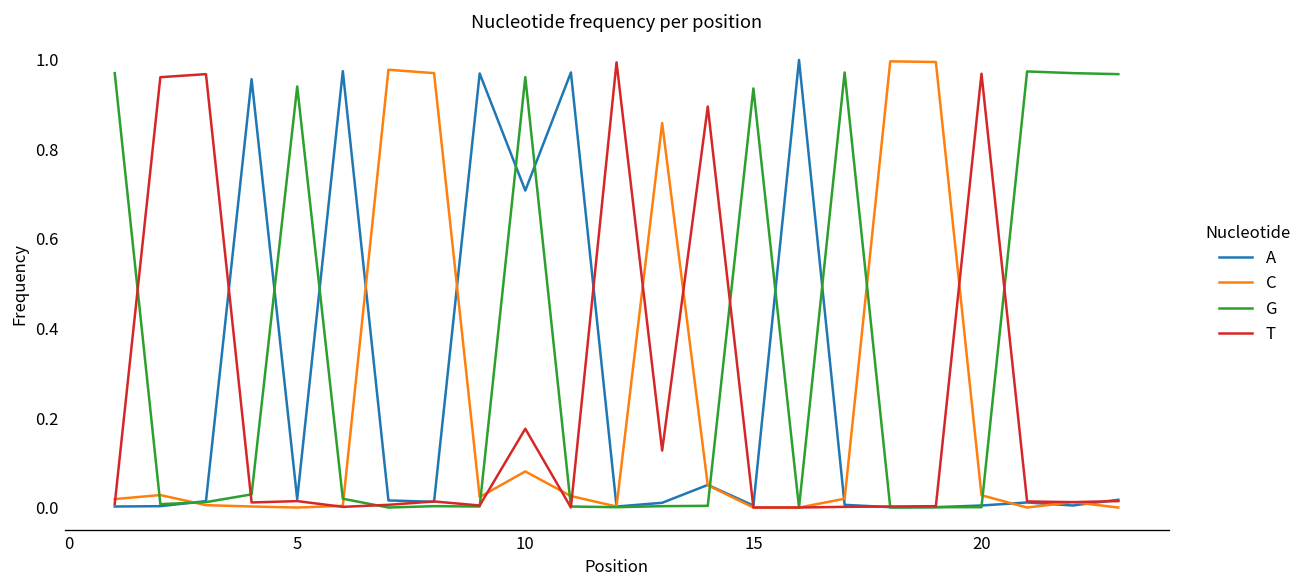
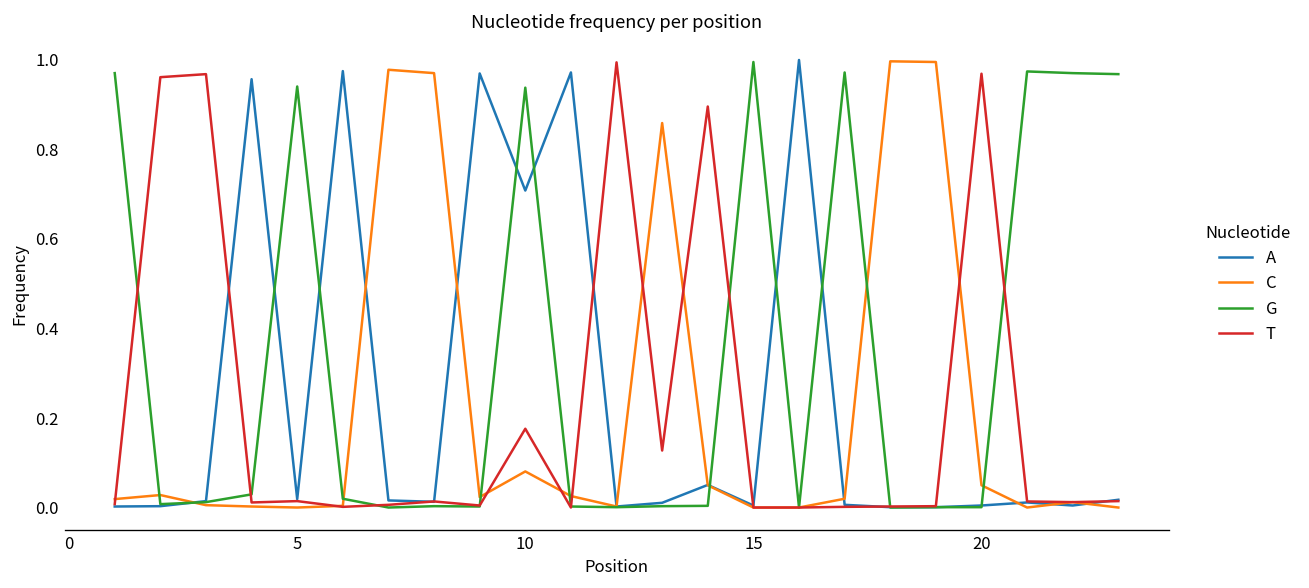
G, 10: 0.96 -> 0.94
G, 15: 0.94 -> 1.00
C, 20: 0.03 -> 0.05
